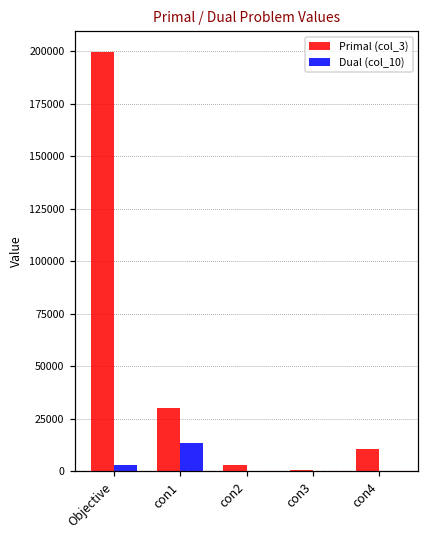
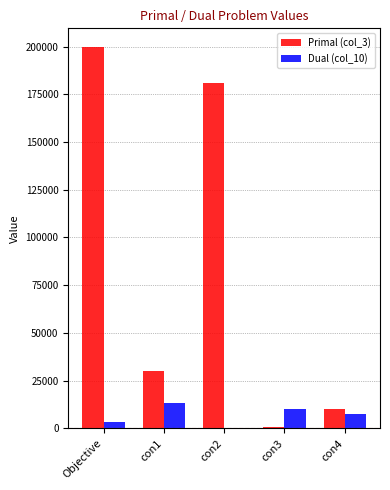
Primal (col_3), con2: 3000 -> 181000
Dual (col_10), con3: 0 -> 10000
Dual (col_10), con4: 0 -> 7000
